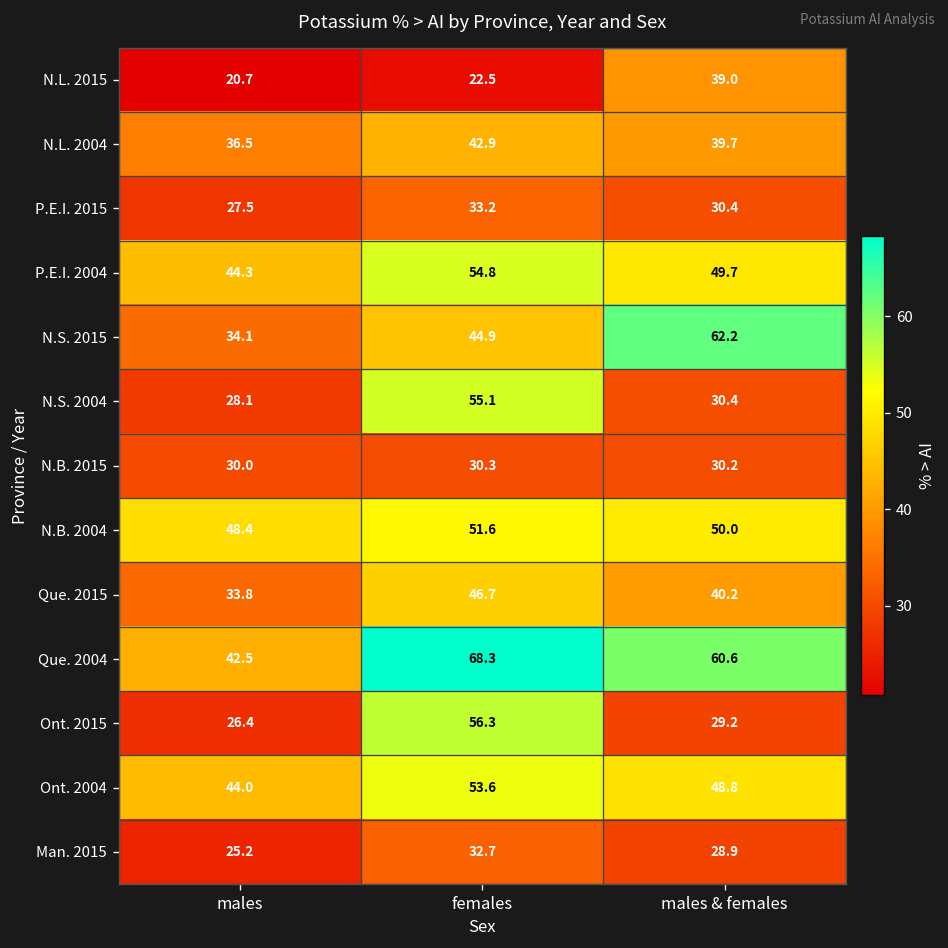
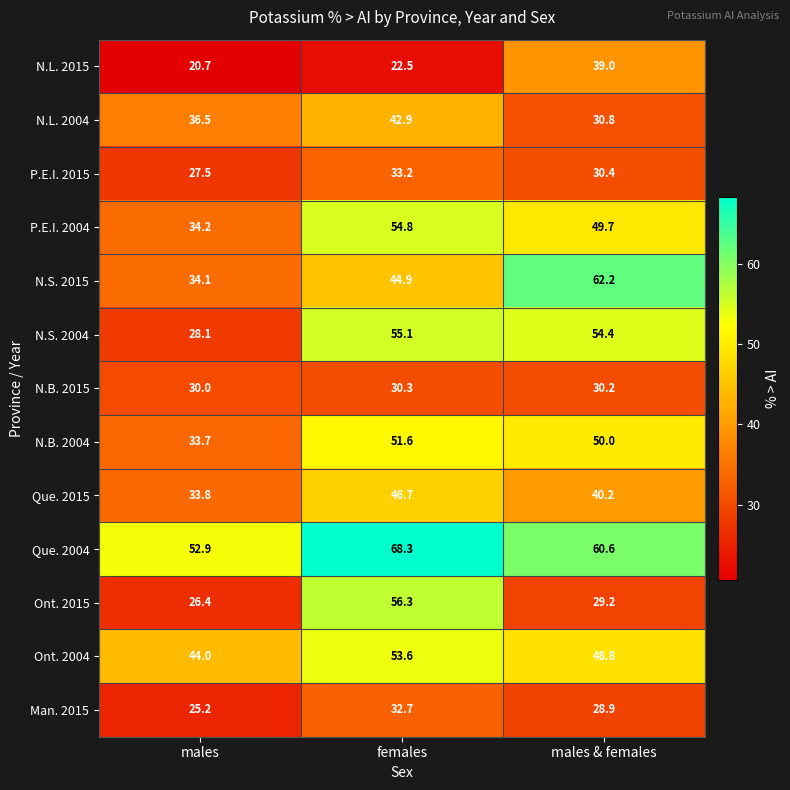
N.L. 2004, males & females: 39.7 -> 30.8
P.E.I. 2004, males: 44.3 -> 34.2
N.S. 2004, males & females: 30.4 -> 54.4
N.B. 2004, males: 48.4 -> 33.7
Que. 2004, males: 42.5 -> 52.9
